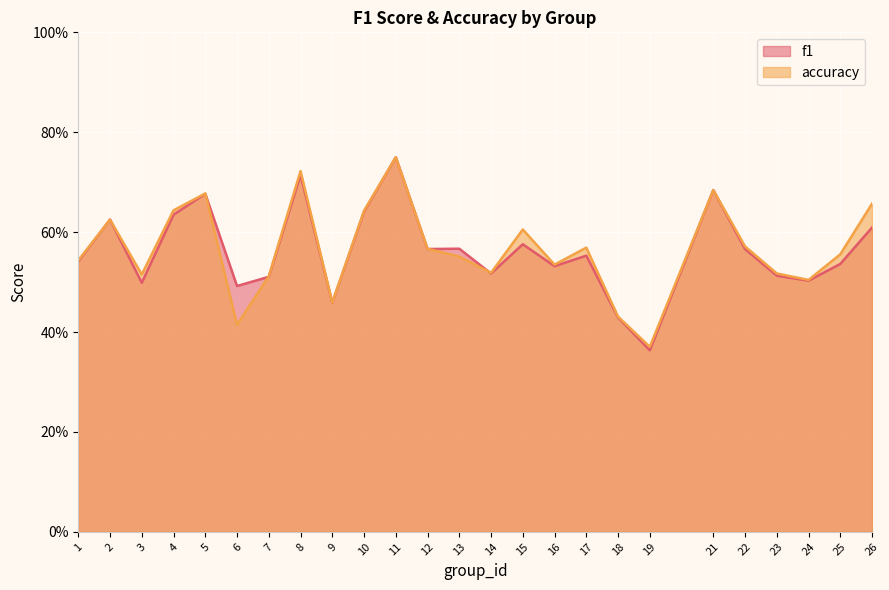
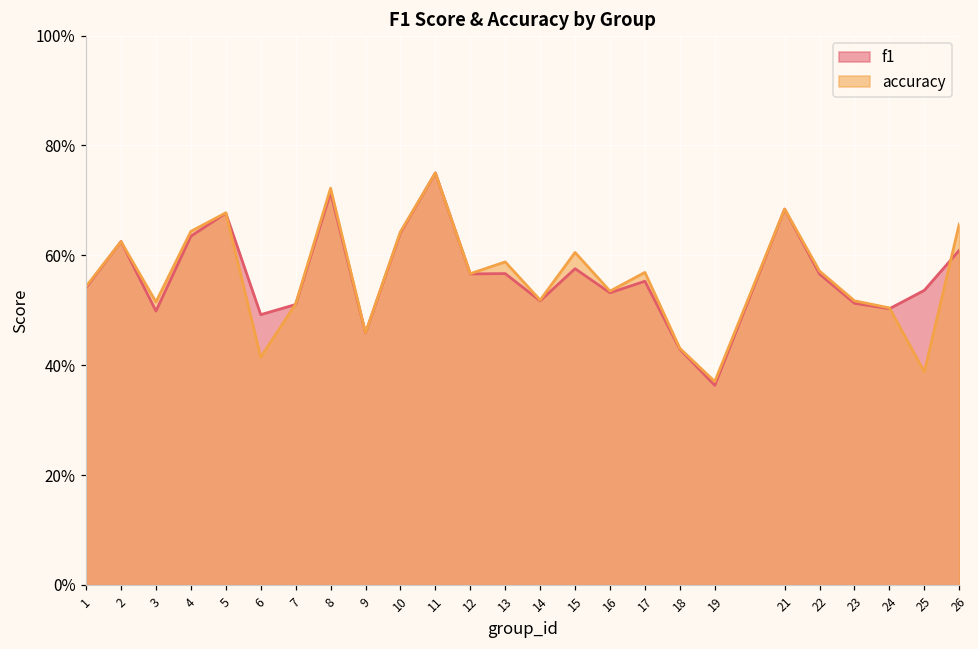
accuracy, 13: 55% -> 59%
accuracy, 25: 56% -> 39%
